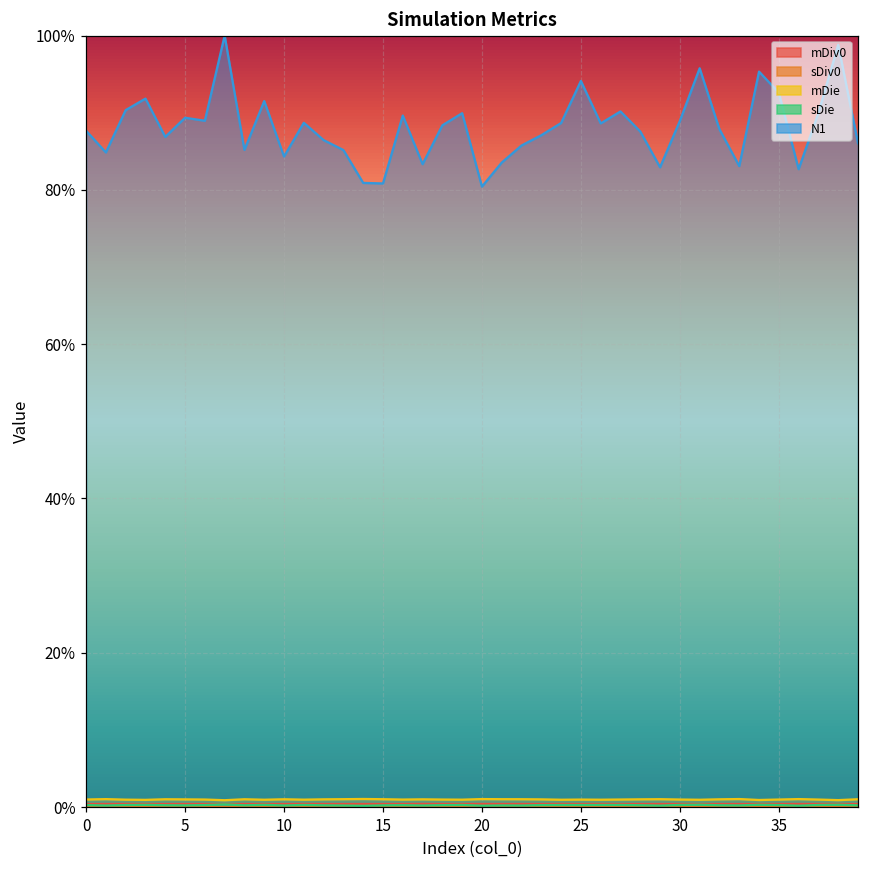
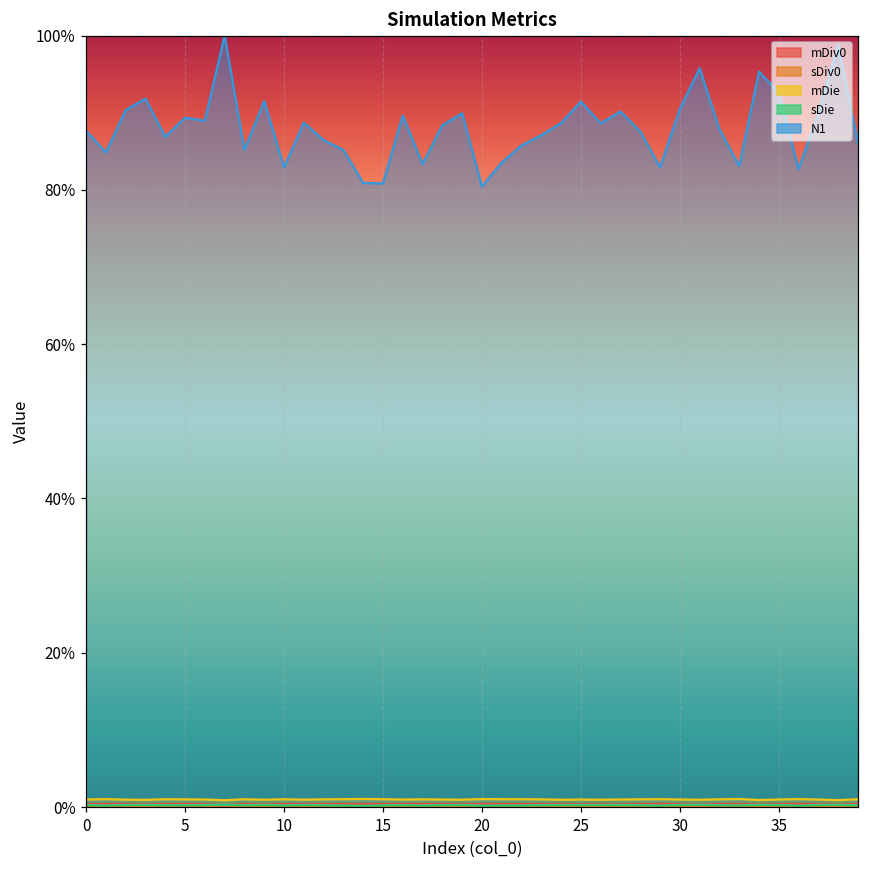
N1, 10: 84% -> 83%
N1, 25: 94% -> 91%
N1, 30: 89% -> 90%
